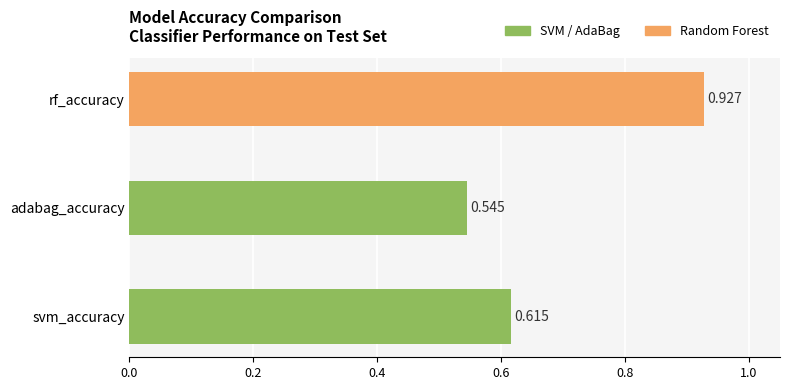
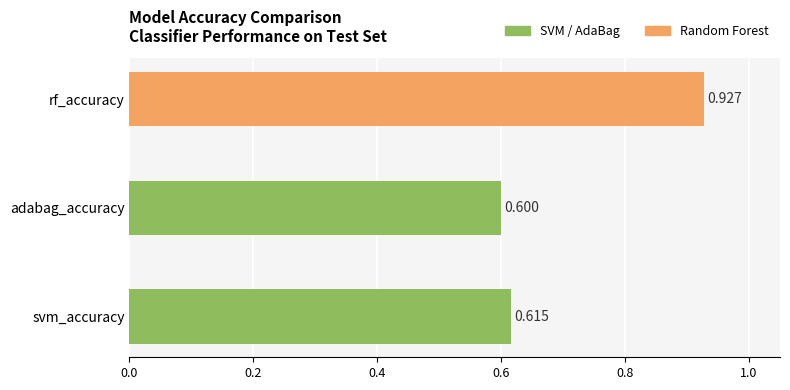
adabag_accuracy: 0.545 -> 0.600
